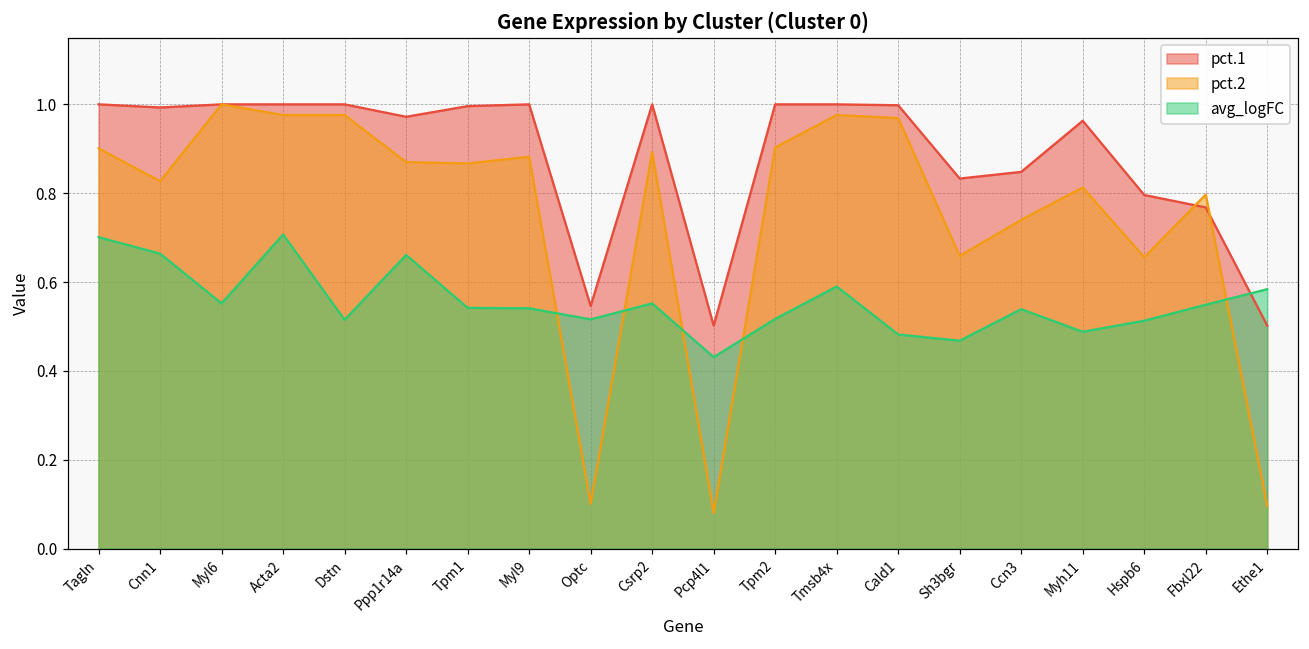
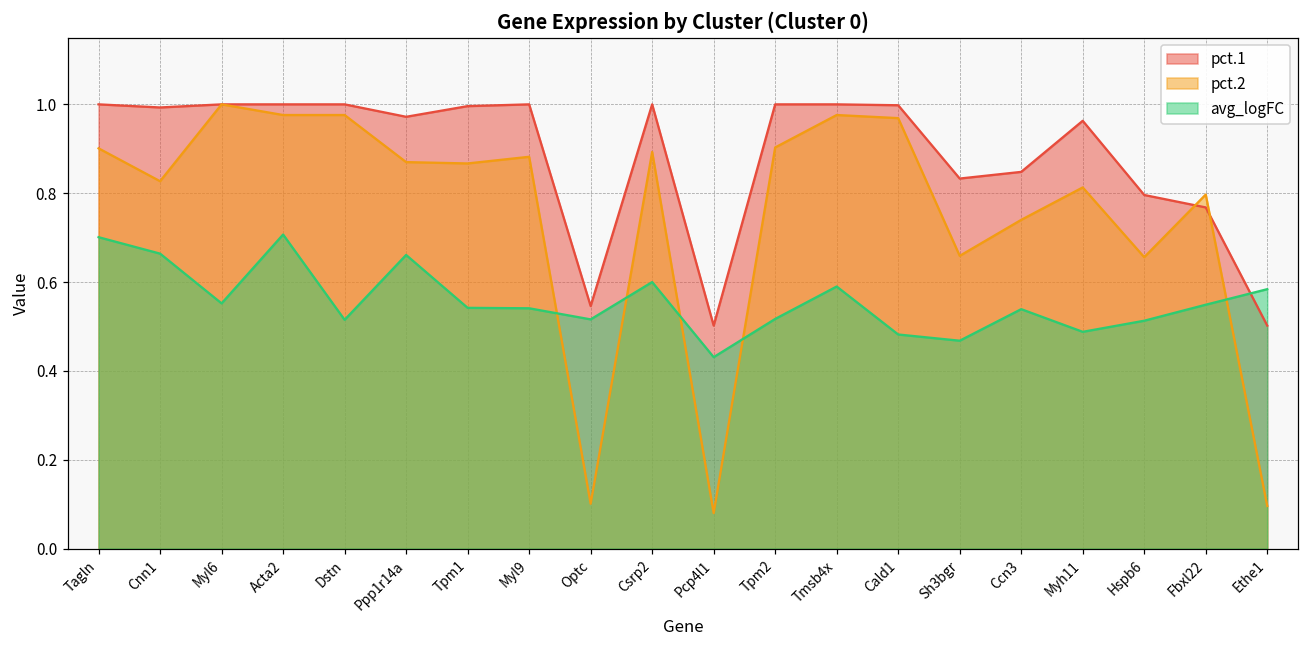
avg_logFC, Csrp2: 0.55 -> 0.60
